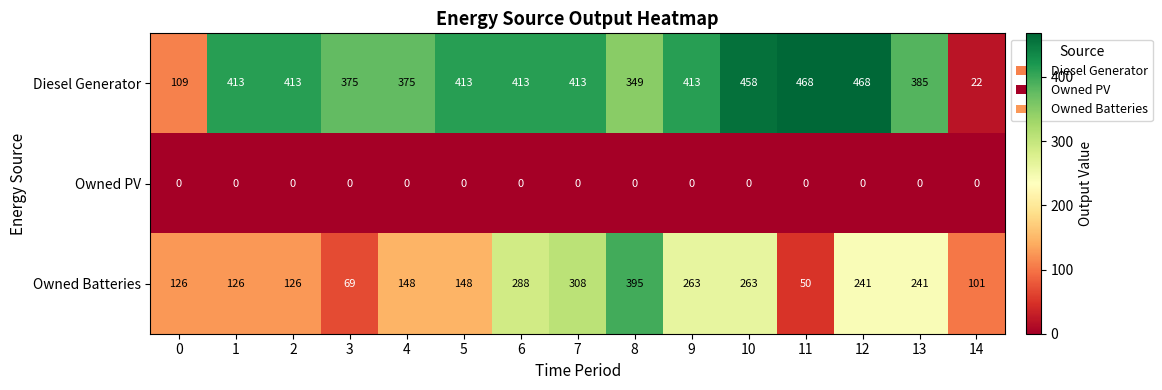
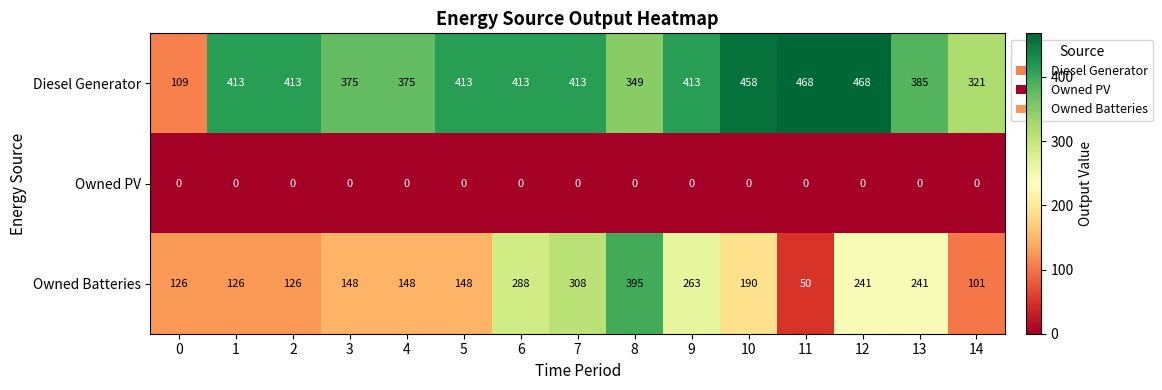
Diesel Generator, 14: 22 -> 321
Owned Batteries, 3: 69 -> 148
Owned Batteries, 10: 263 -> 190
